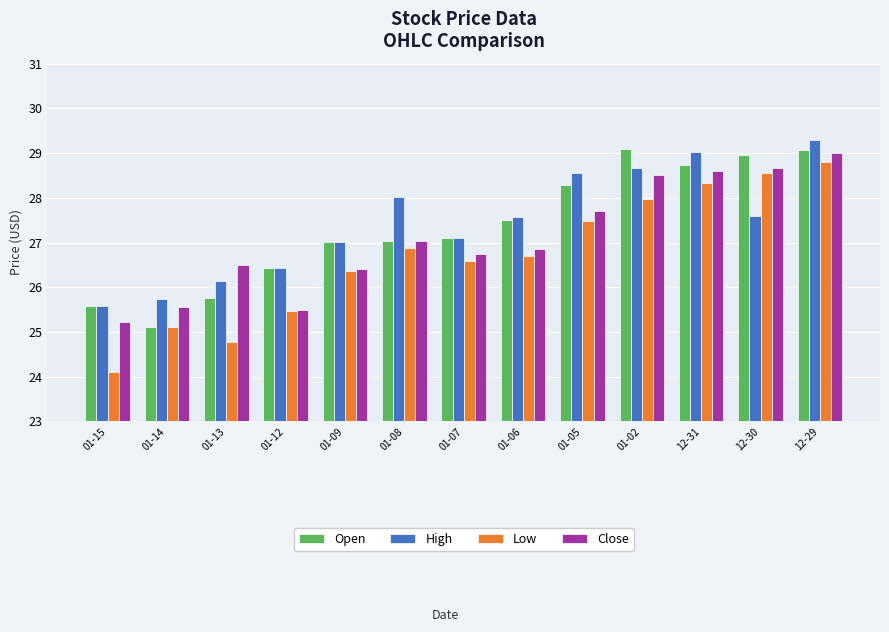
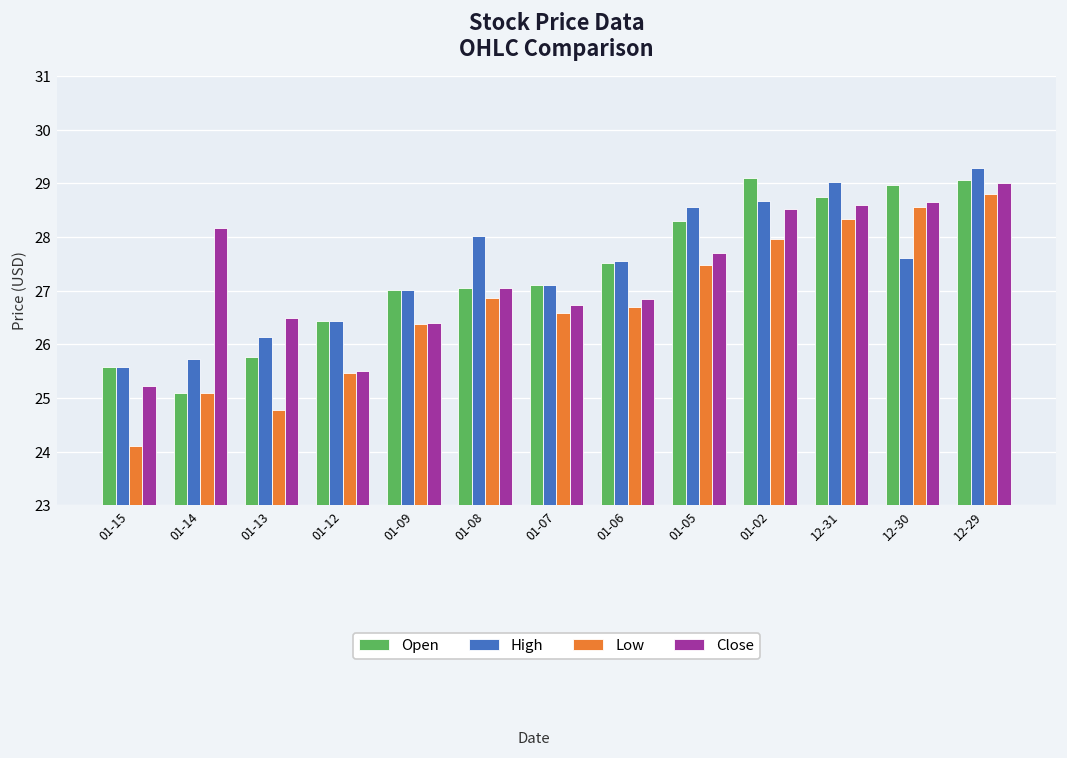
Close, 01-14: 25.6 -> 28.2
